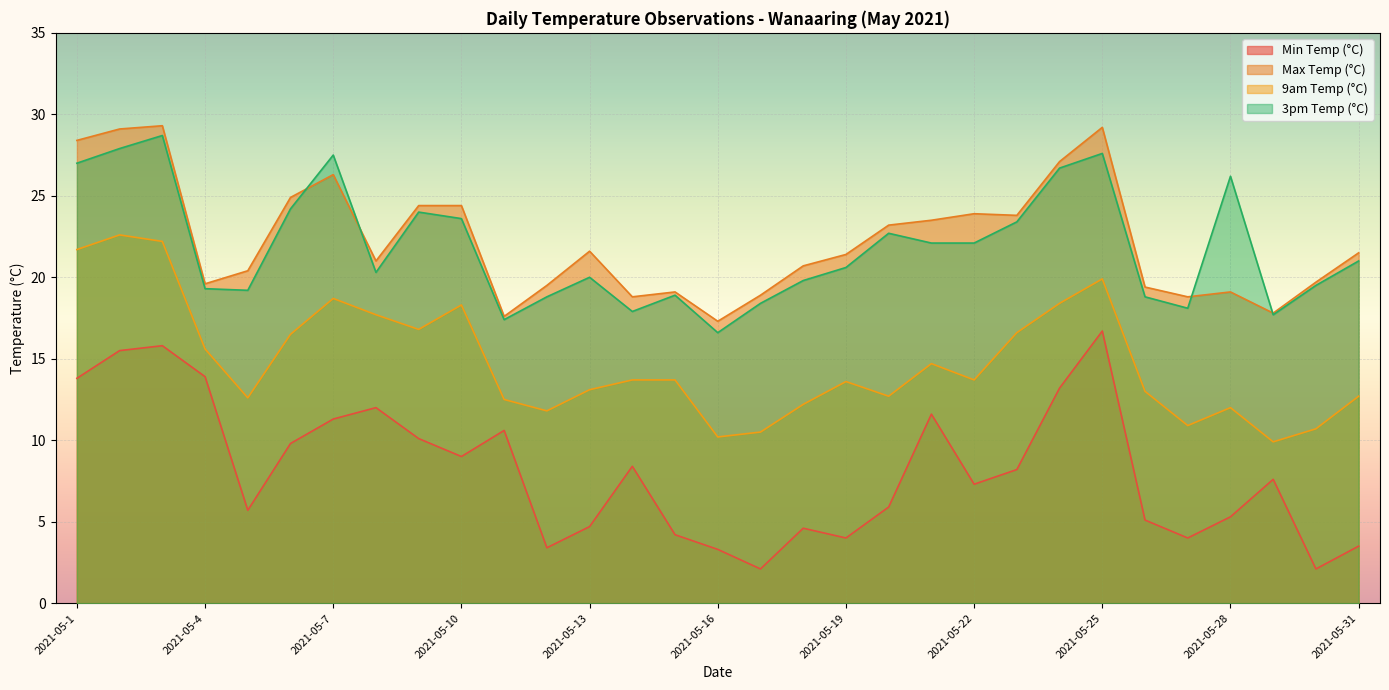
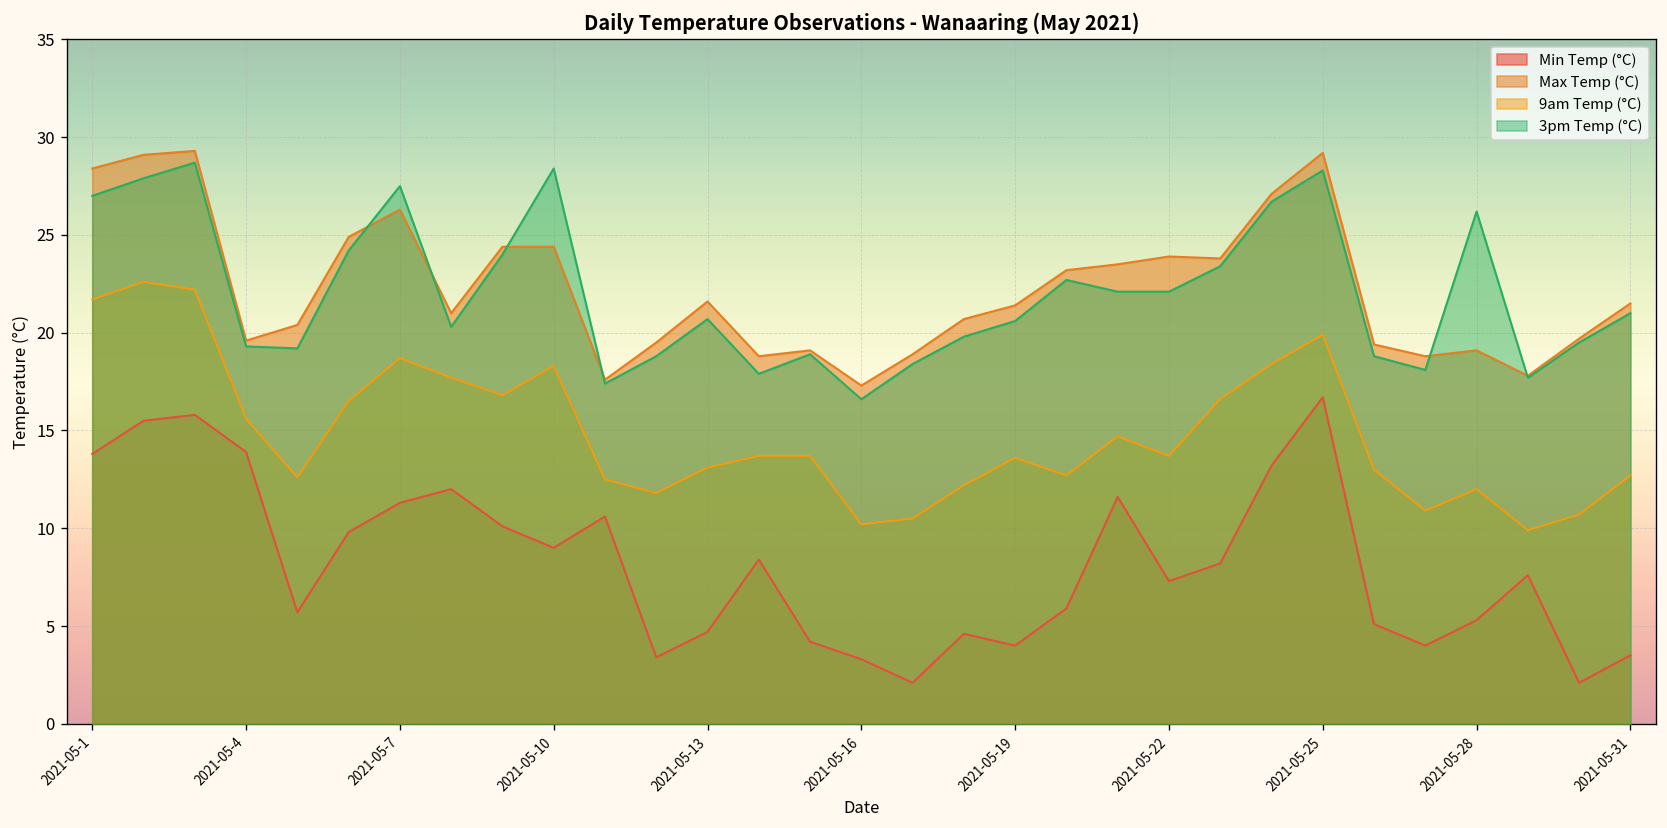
3pm Temp (°C), 2021-05-10: 23.6 -> 28.4
3pm Temp (°C), 2021-05-13: 20.0 -> 20.7
3pm Temp (°C), 2021-05-25: 27.6 -> 28.3
